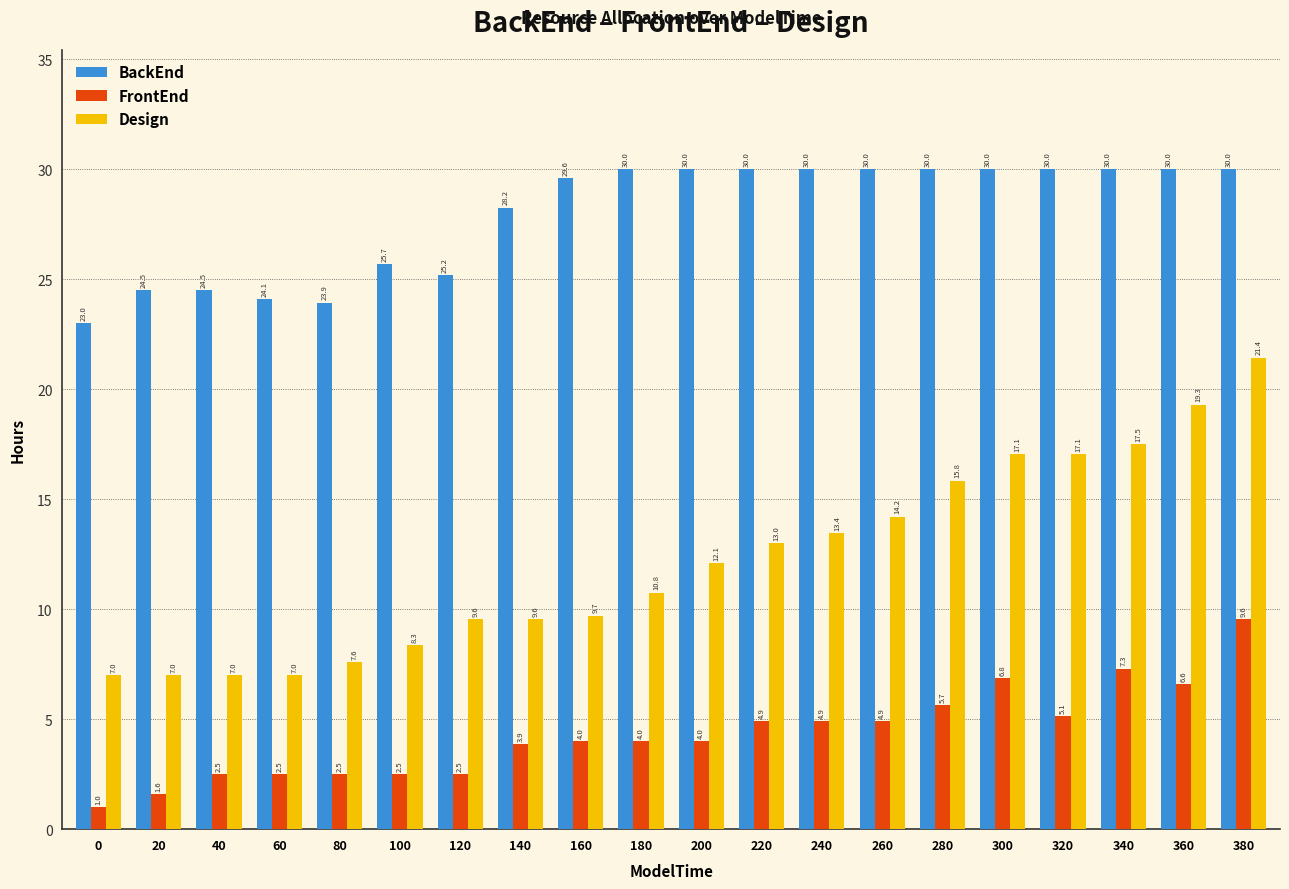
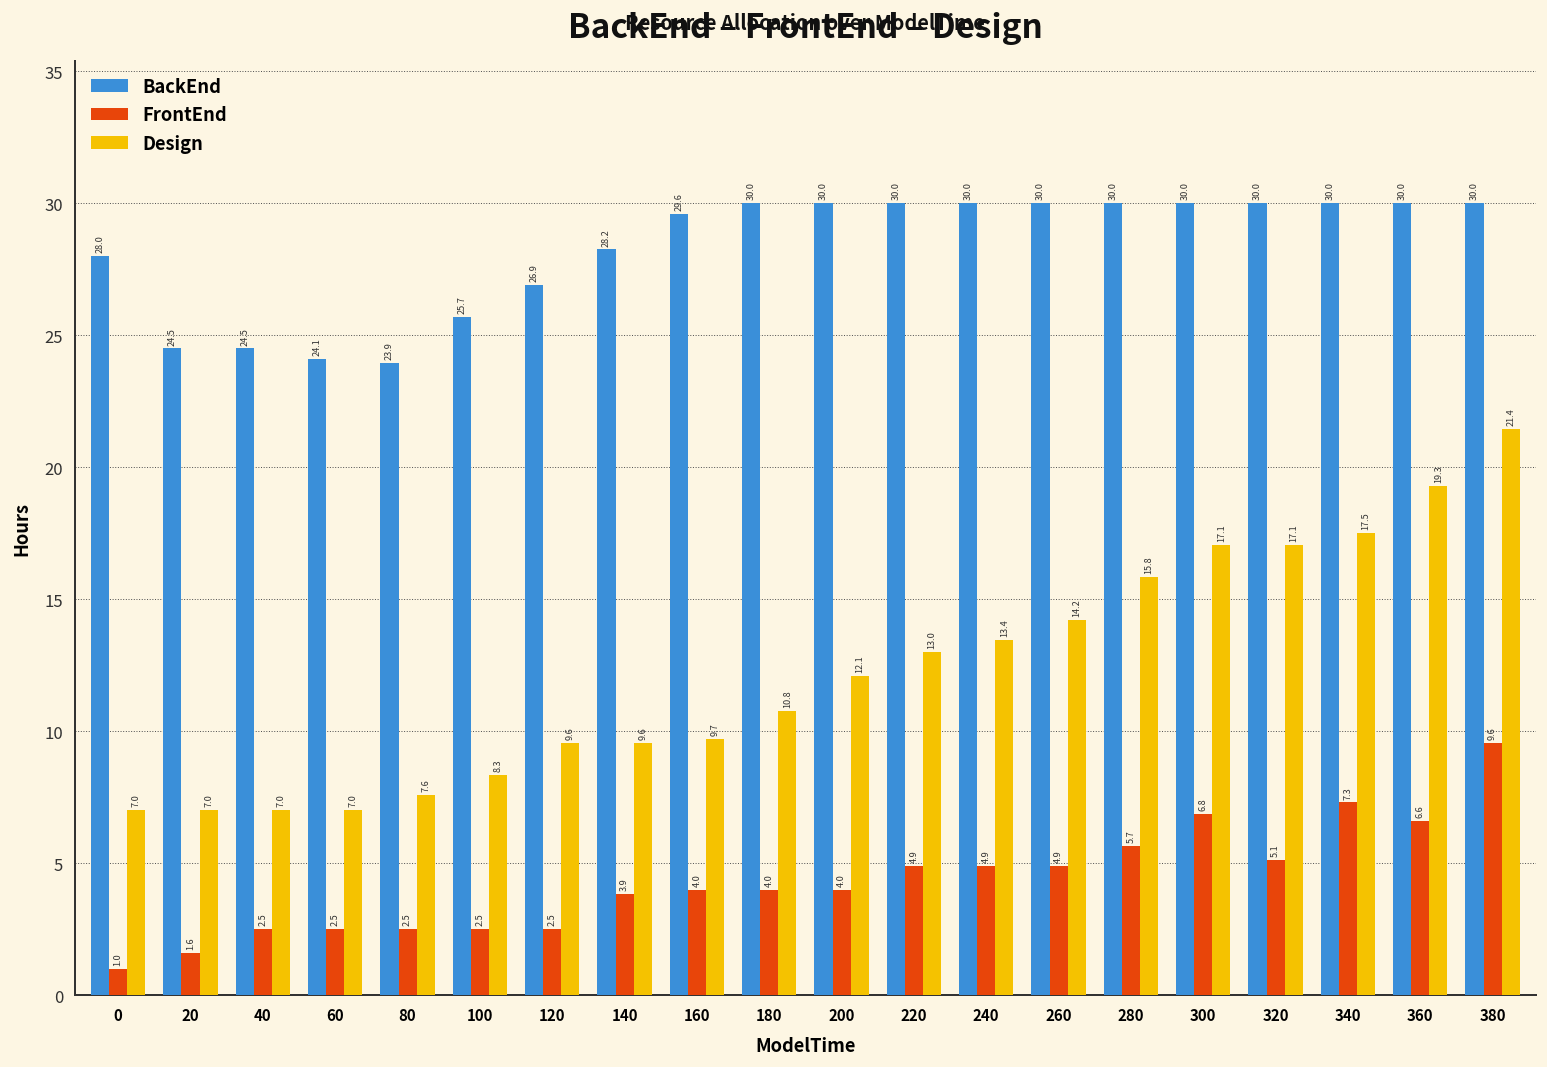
BackEnd, 0: 23.0 -> 28.0
BackEnd, 120: 25.2 -> 26.9
